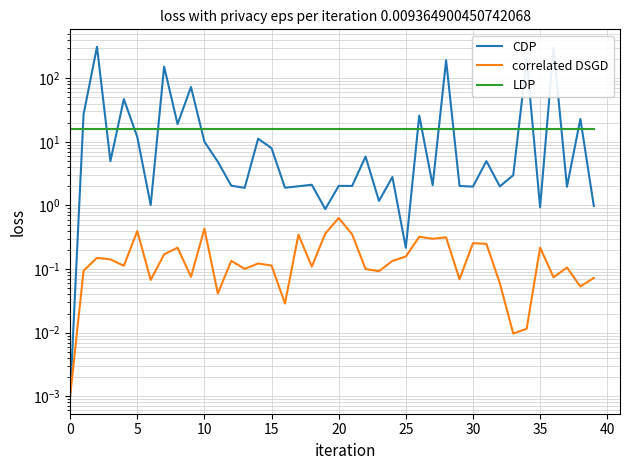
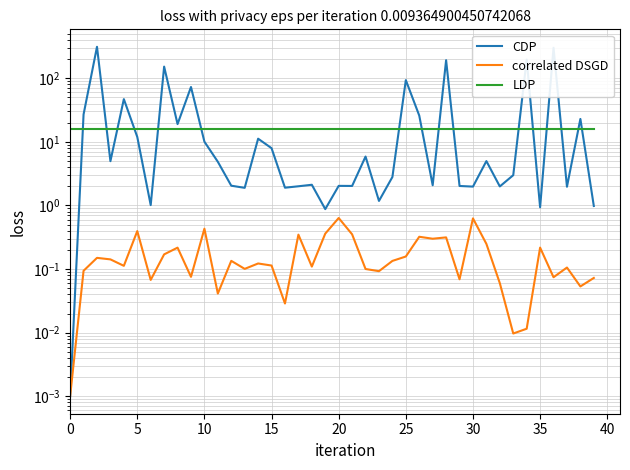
CDP, 25: 0.22 -> 90
correlated DSGD, 30: 0.26 -> 0.6
